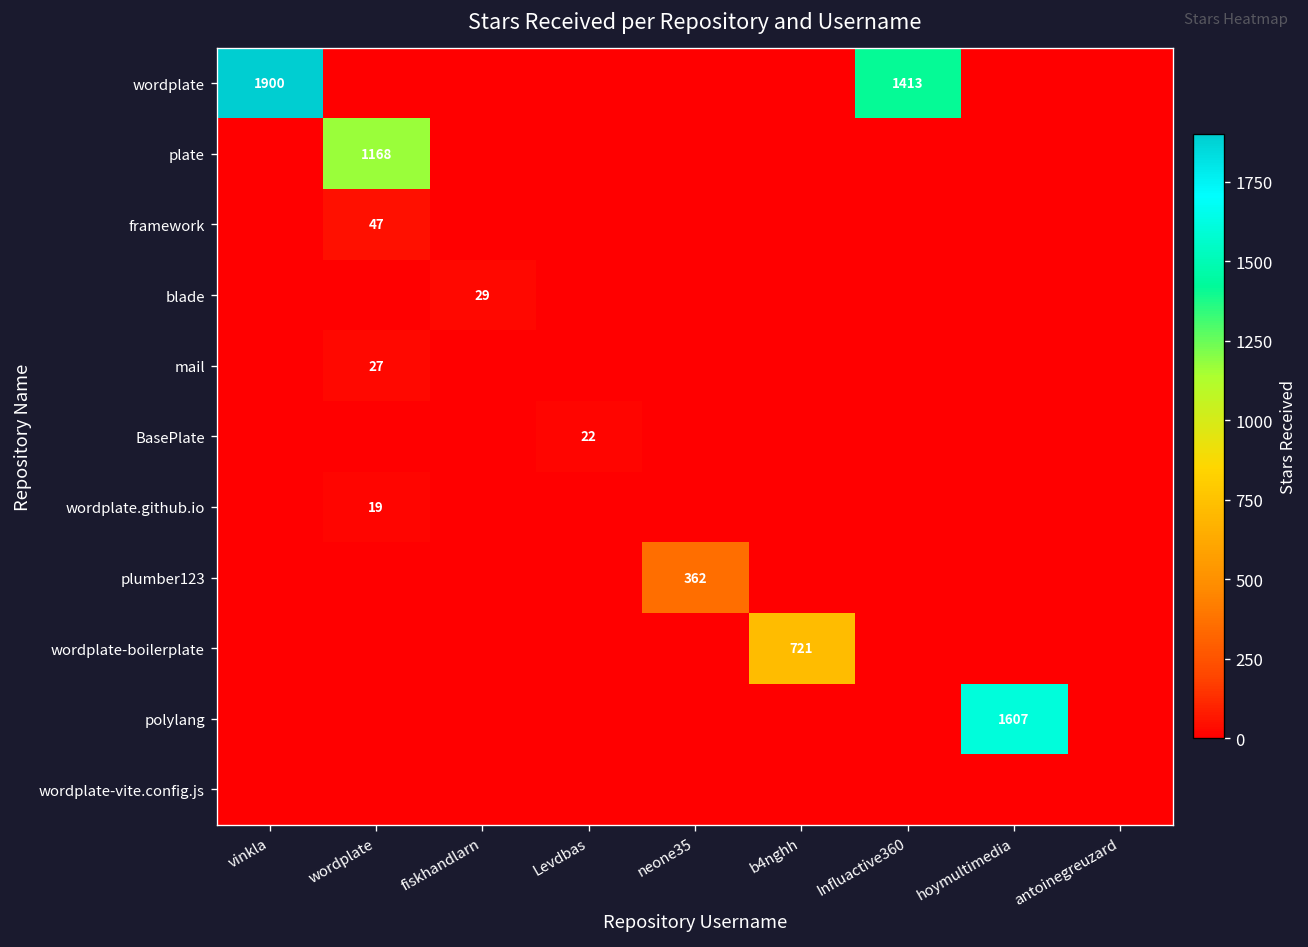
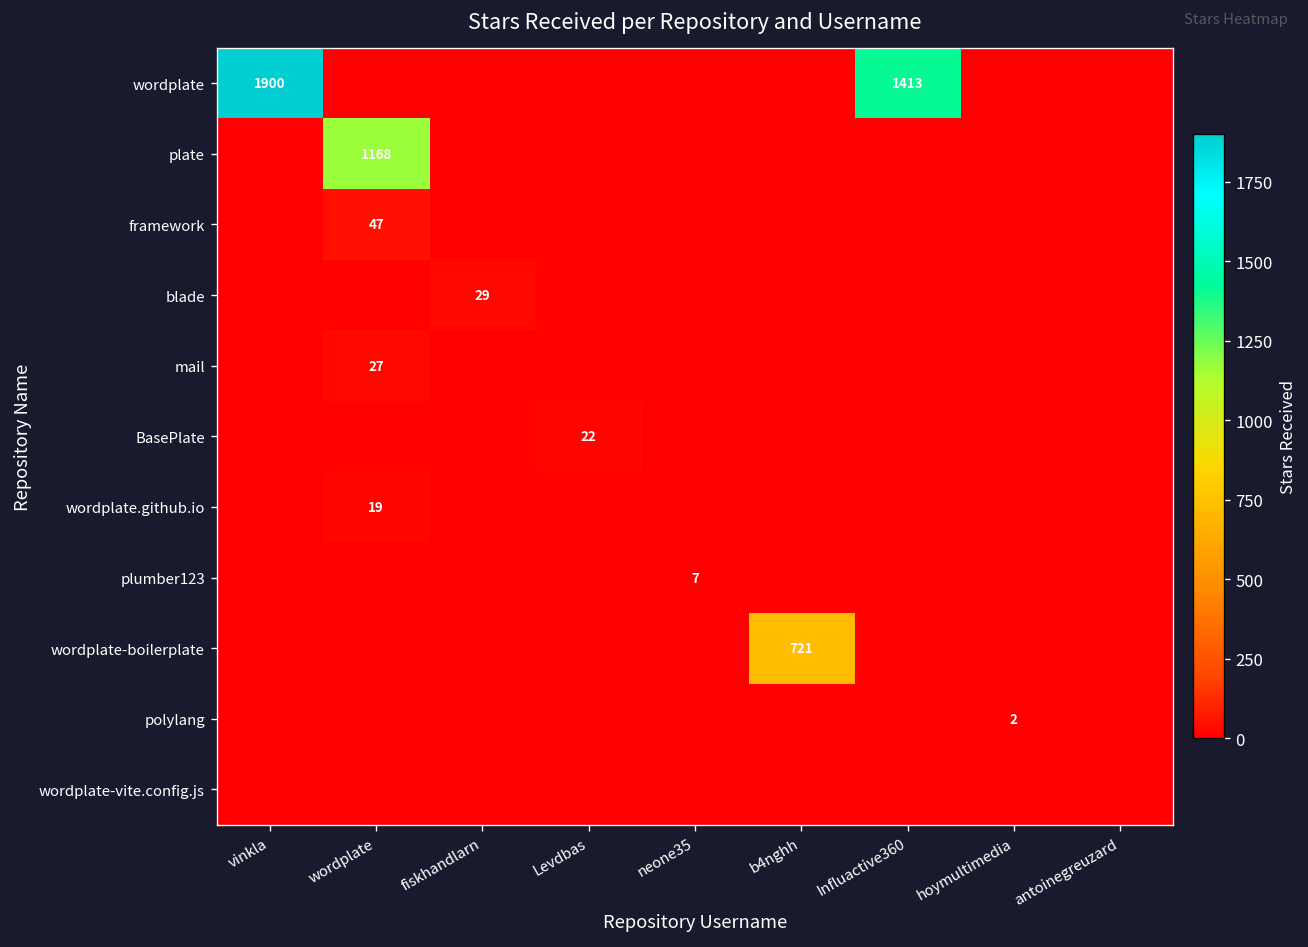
plumber123, neone35: 362 -> 7
polylang, hoymultimedia: 1607 -> 2
